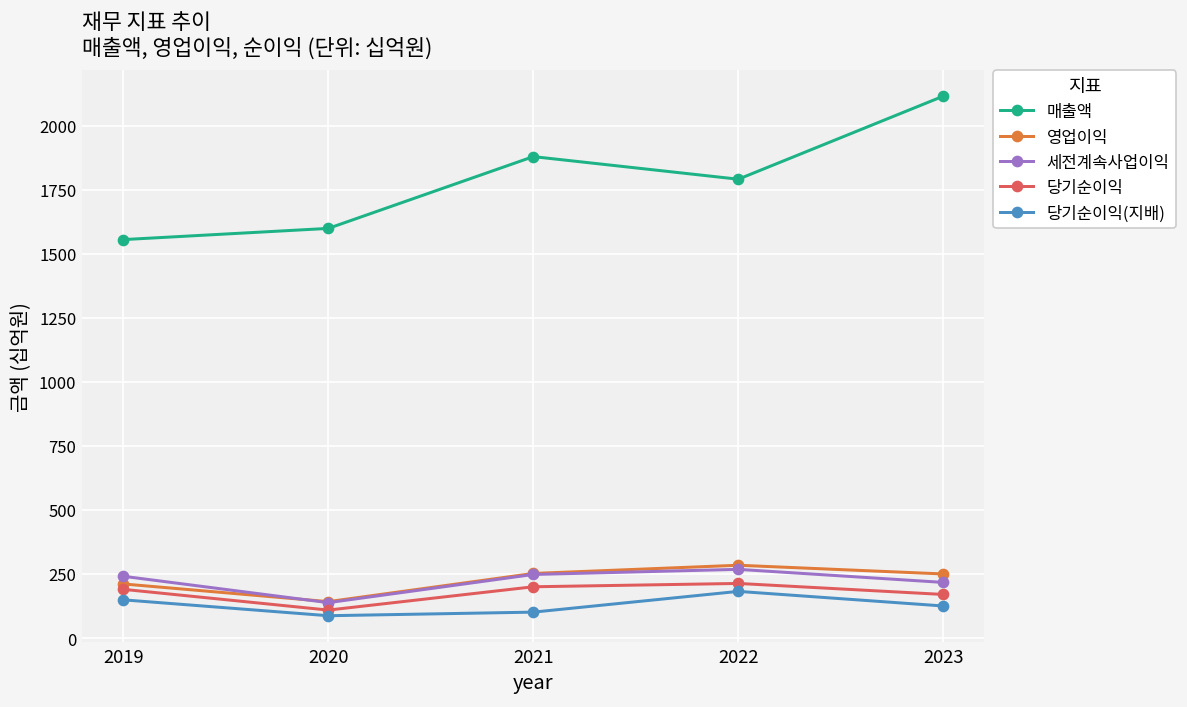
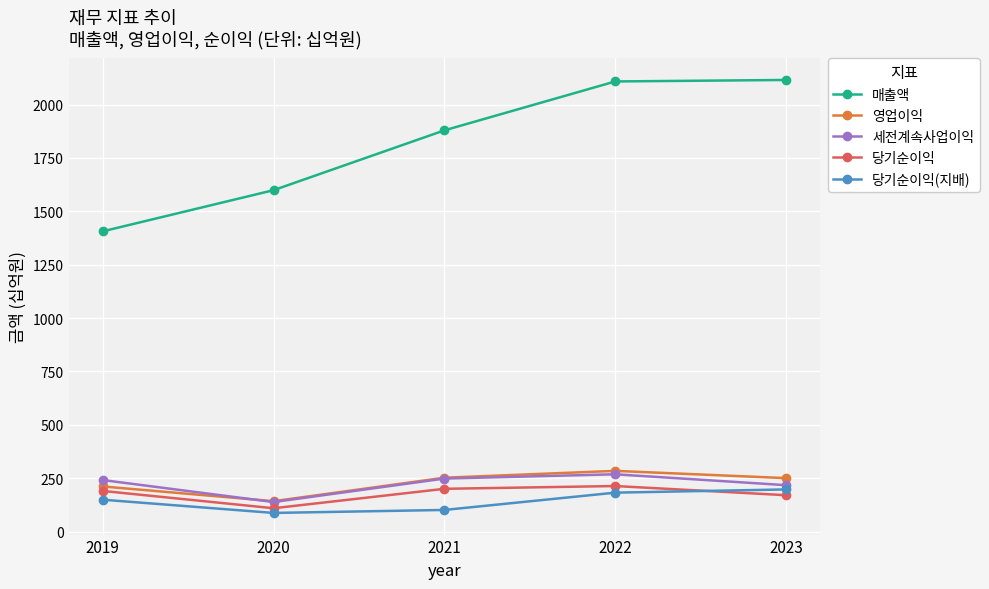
매출액, 2019: 1560 -> 1410
매출액, 2022: 1790 -> 2110
당기순이익(지배), 2023: 130 -> 200
